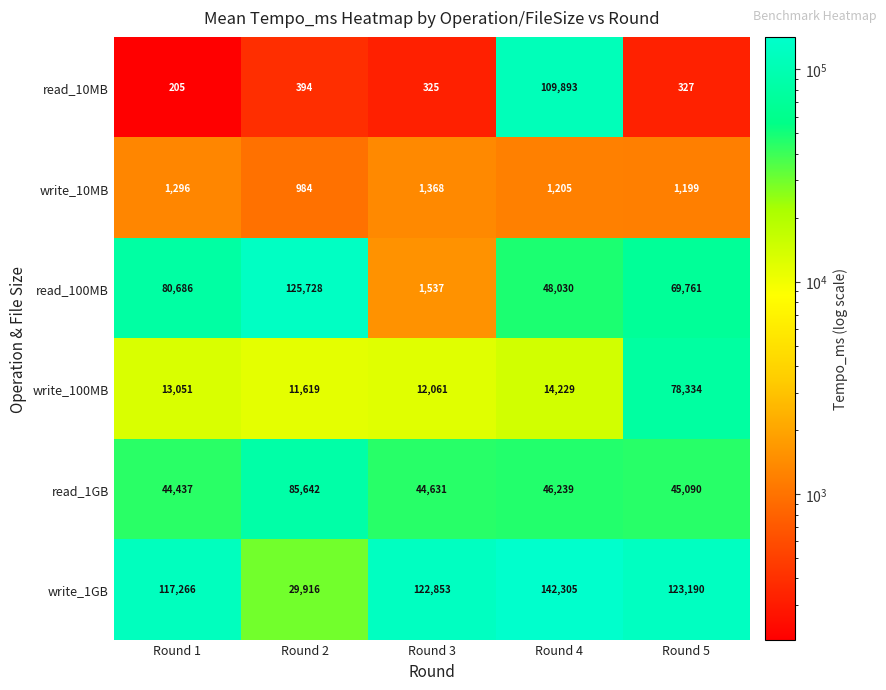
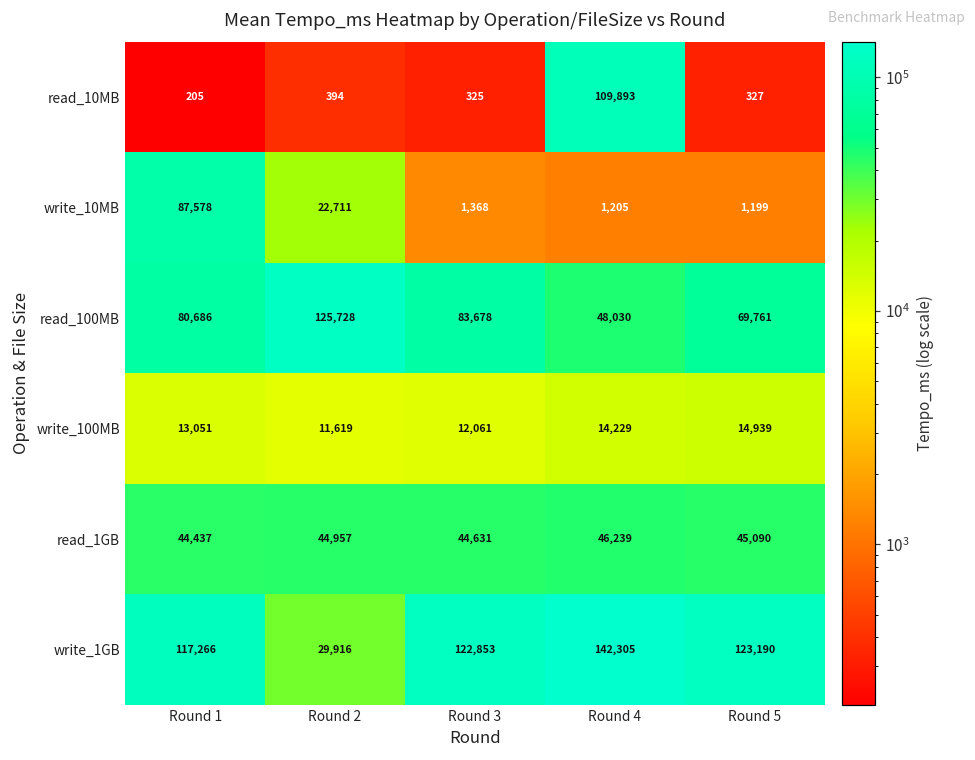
write_10MB, Round 1: 1,296 -> 87,578
write_10MB, Round 2: 984 -> 22,711
read_100MB, Round 3: 1,537 -> 83,678
write_100MB, Round 5: 78,334 -> 14,939
read_1GB, Round 2: 85,642 -> 44,957
